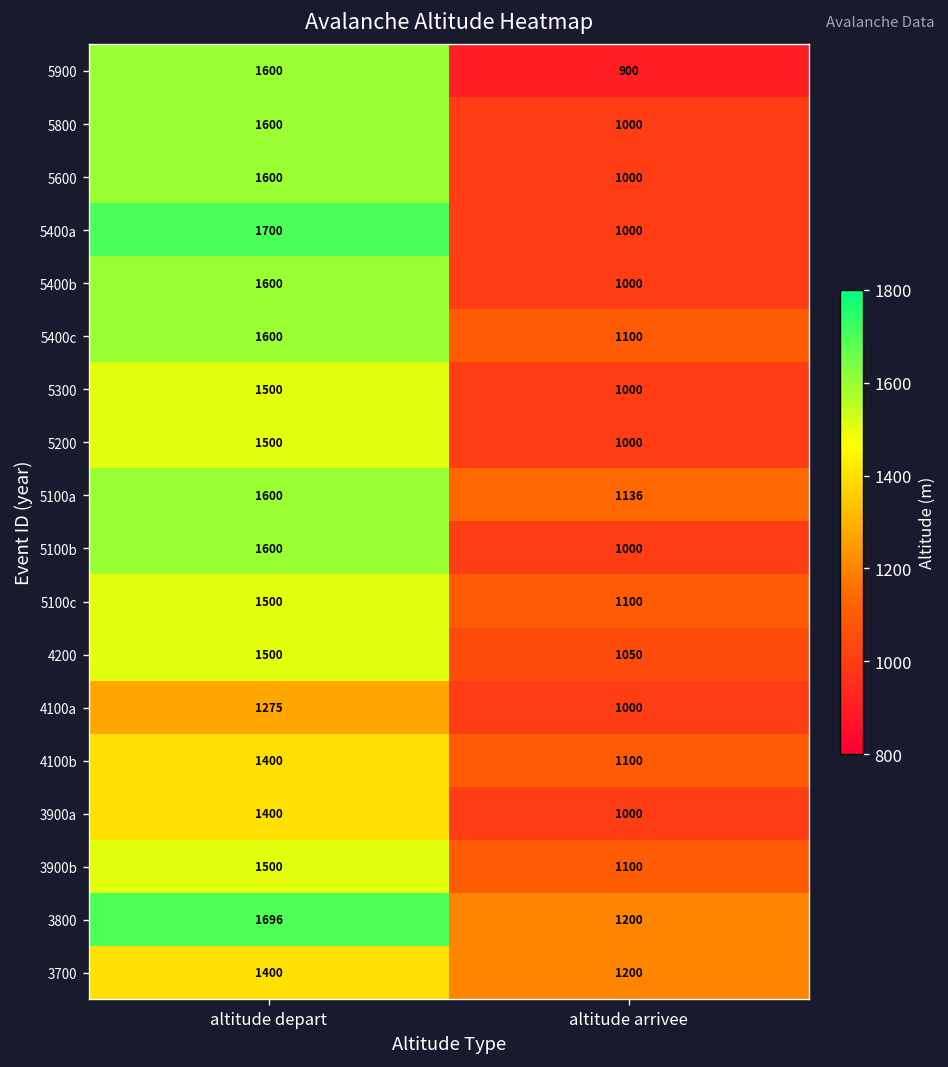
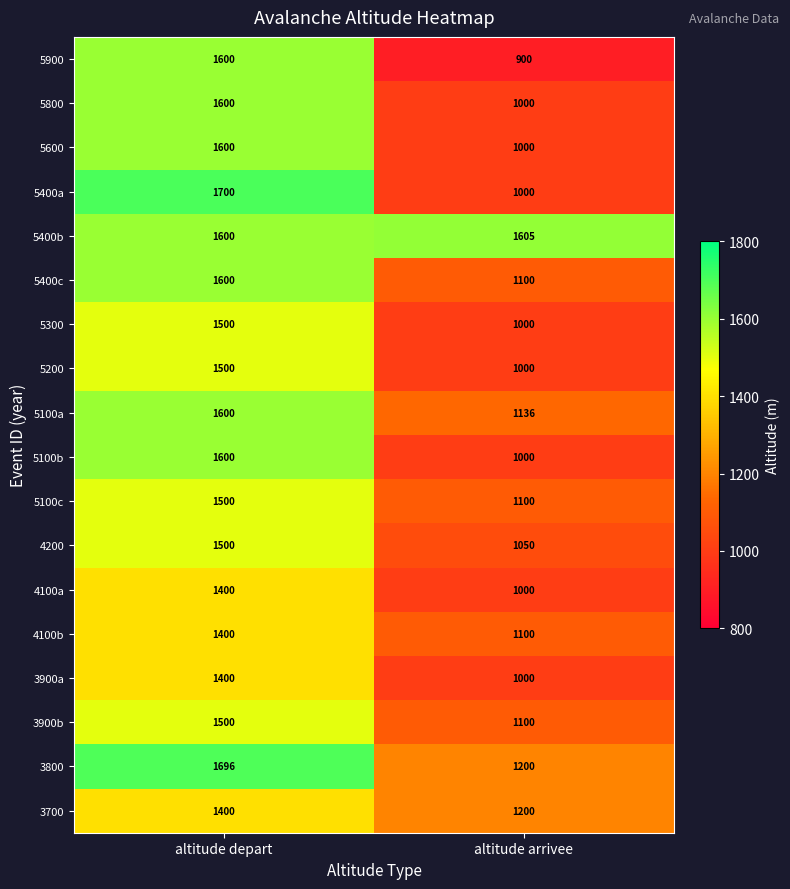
5400b, altitude arrivee: 1000 -> 1605
4100a, altitude depart: 1275 -> 1400
